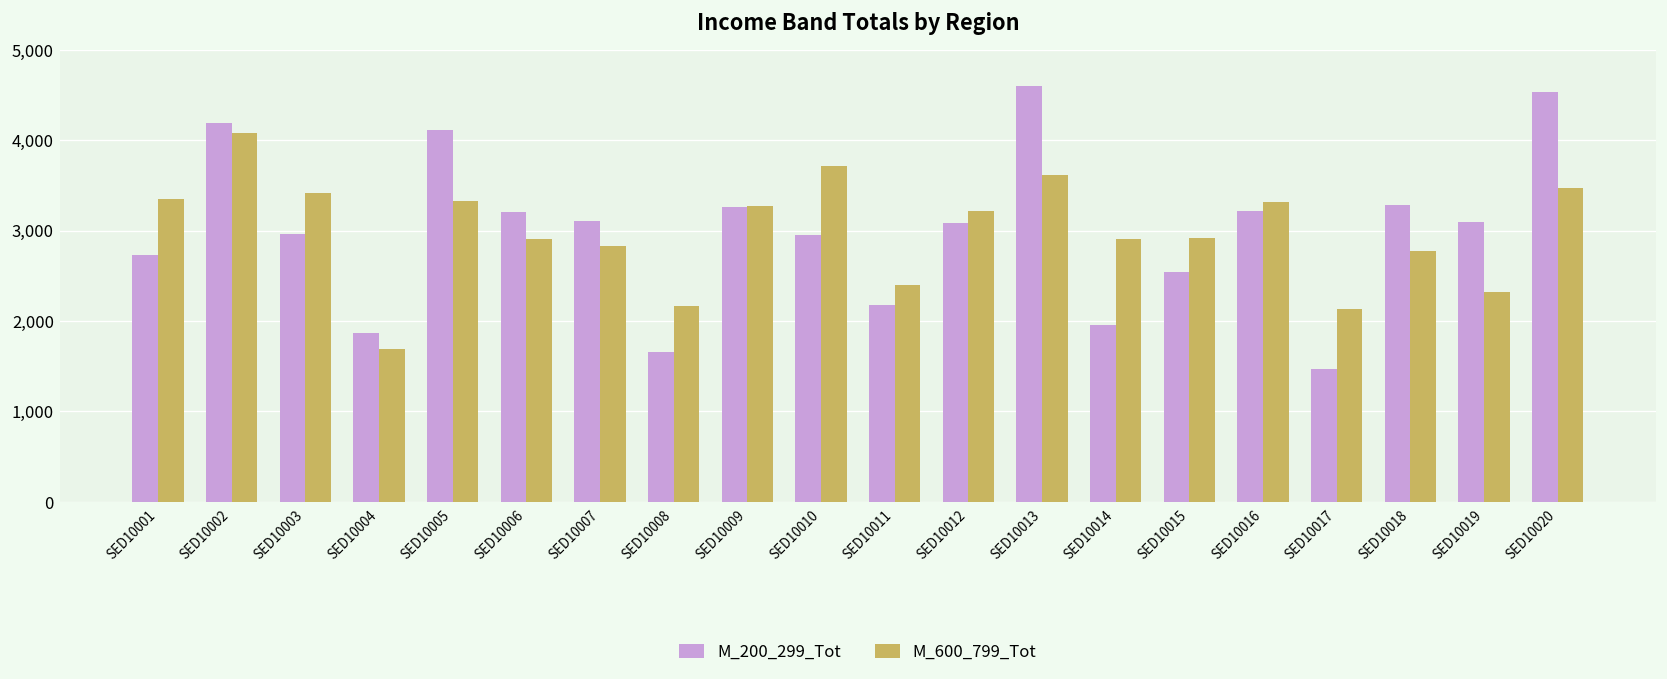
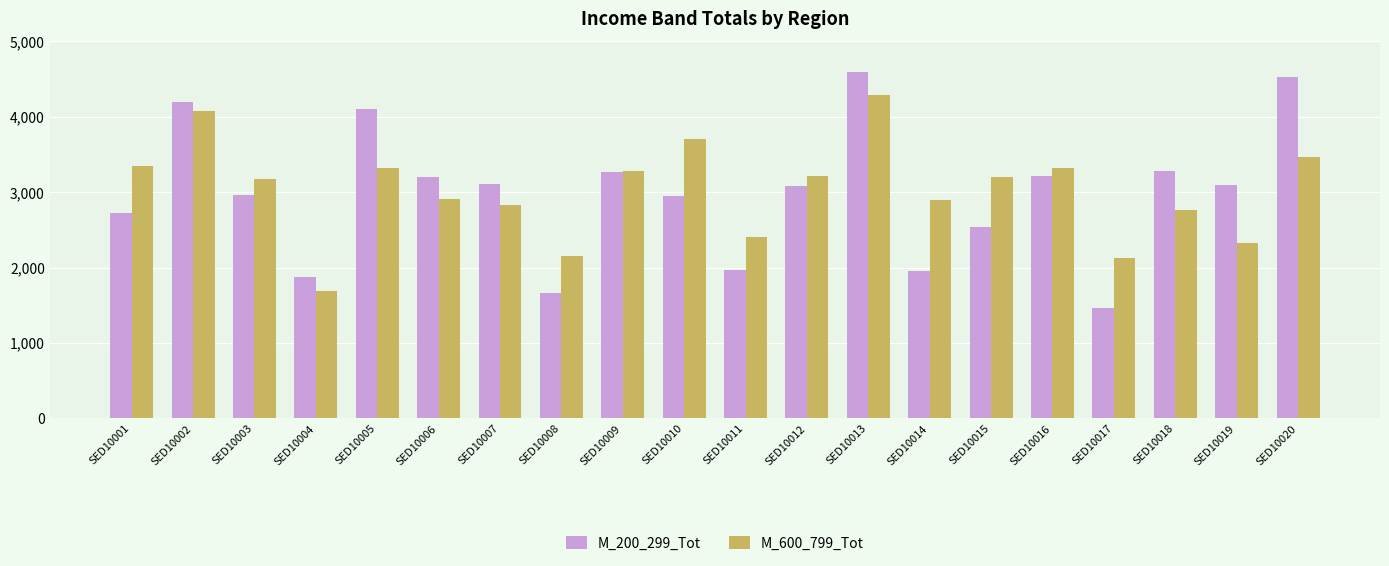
M_600_799_Tot, SED10003: 3,400 -> 3,200
M_200_299_Tot, SED10011: 2,200 -> 2,000
M_600_799_Tot, SED10013: 3,600 -> 4,300
M_600_799_Tot, SED10015: 2,900 -> 3,200
